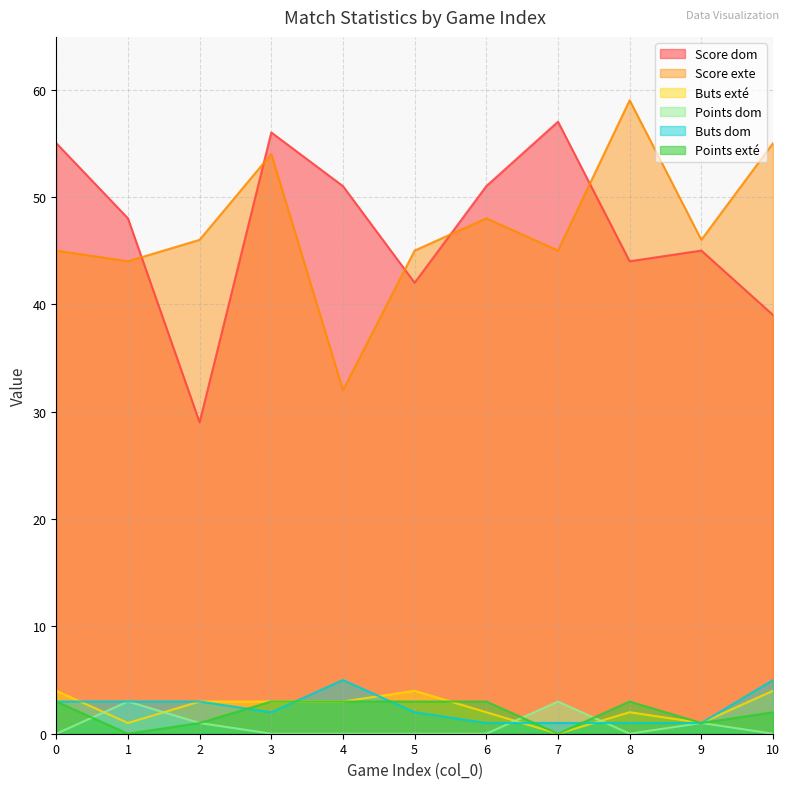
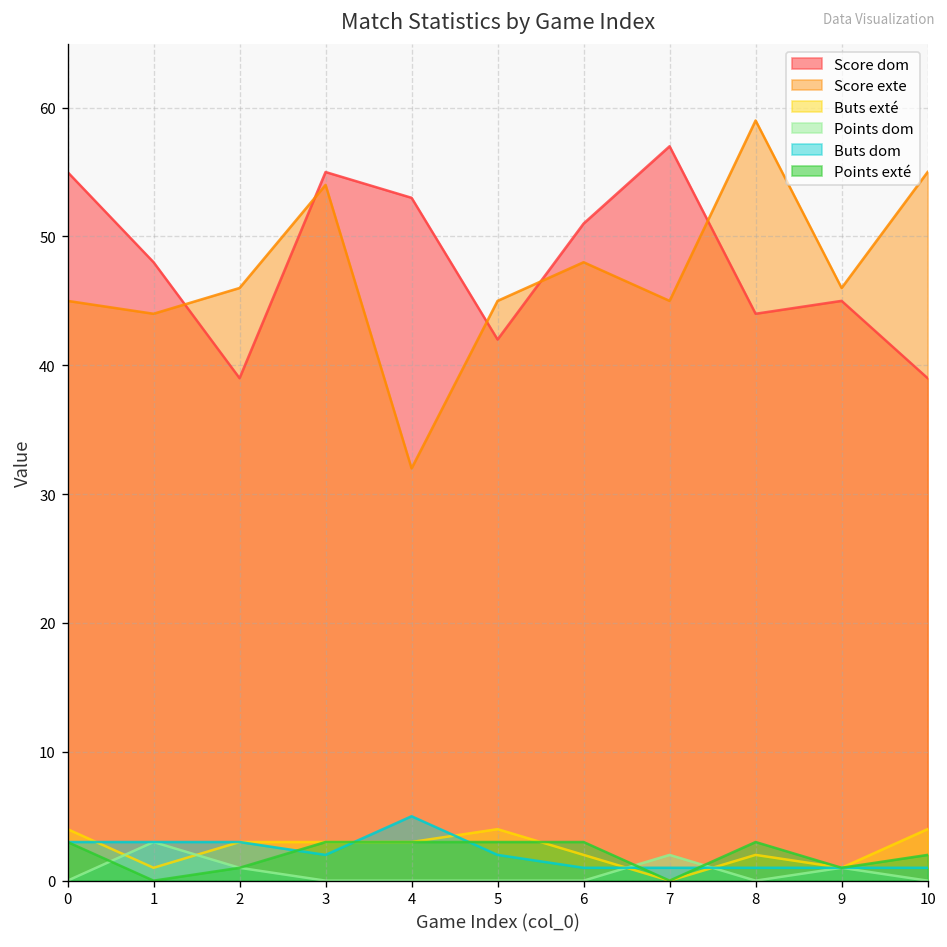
Score dom, 2: 29 -> 39
Score dom, 3: 56 -> 55
Score dom, 4: 51 -> 53
Points dom, 7: 3 -> 2
Buts dom, 10: 5 -> 1
